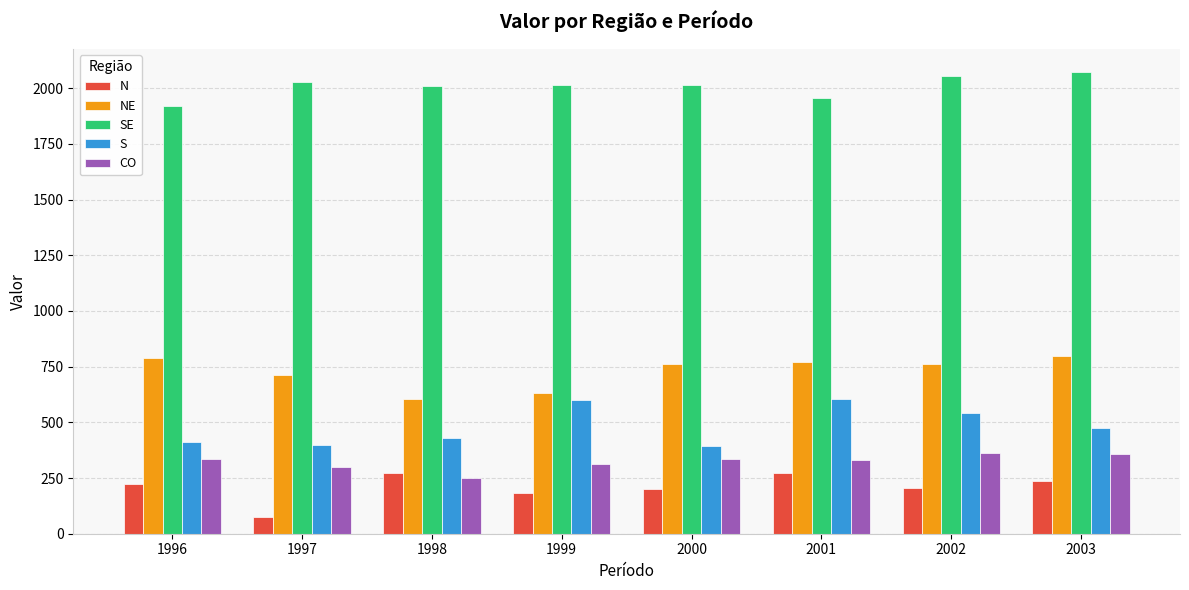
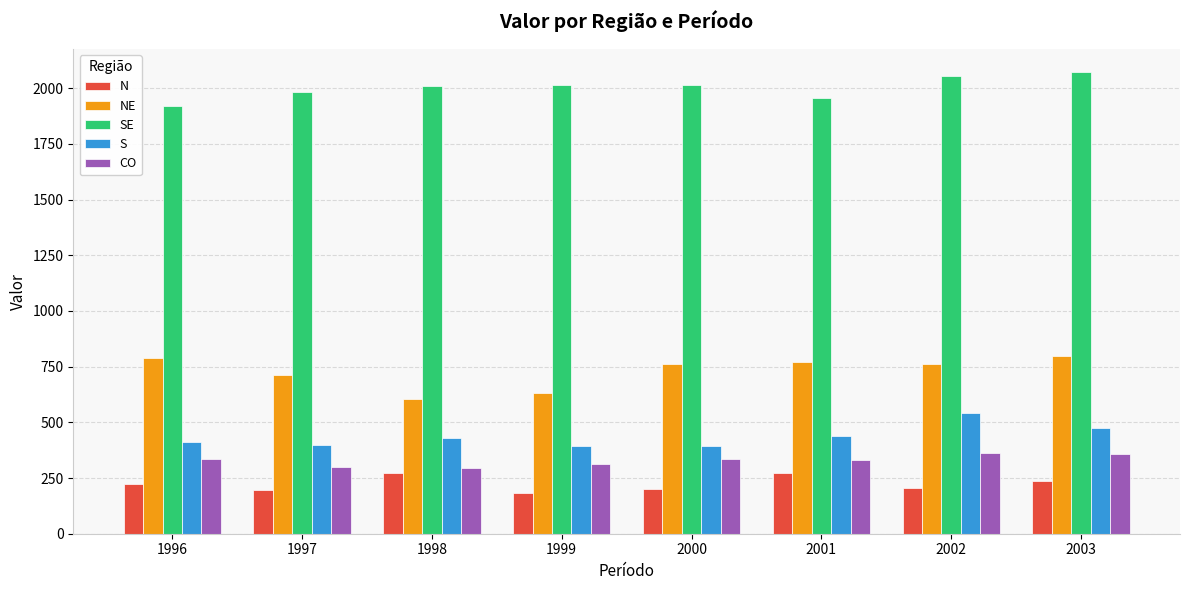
N, 1997: 70 -> 200
SE, 1997: 2030 -> 1980
CO, 1998: 250 -> 300
S, 1999: 600 -> 400
S, 2001: 600 -> 440
